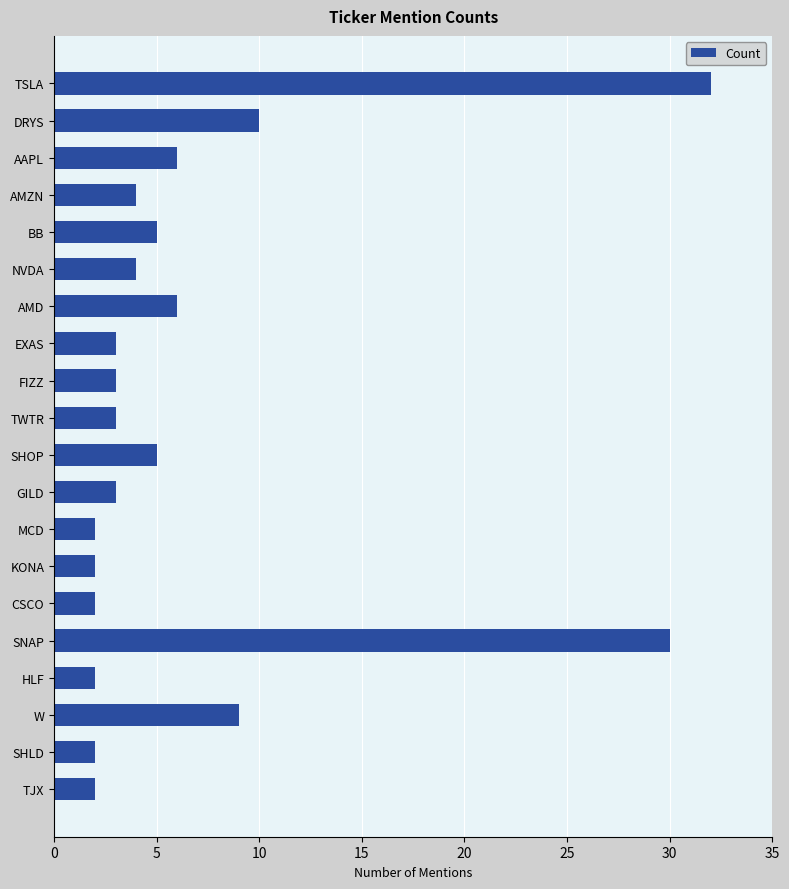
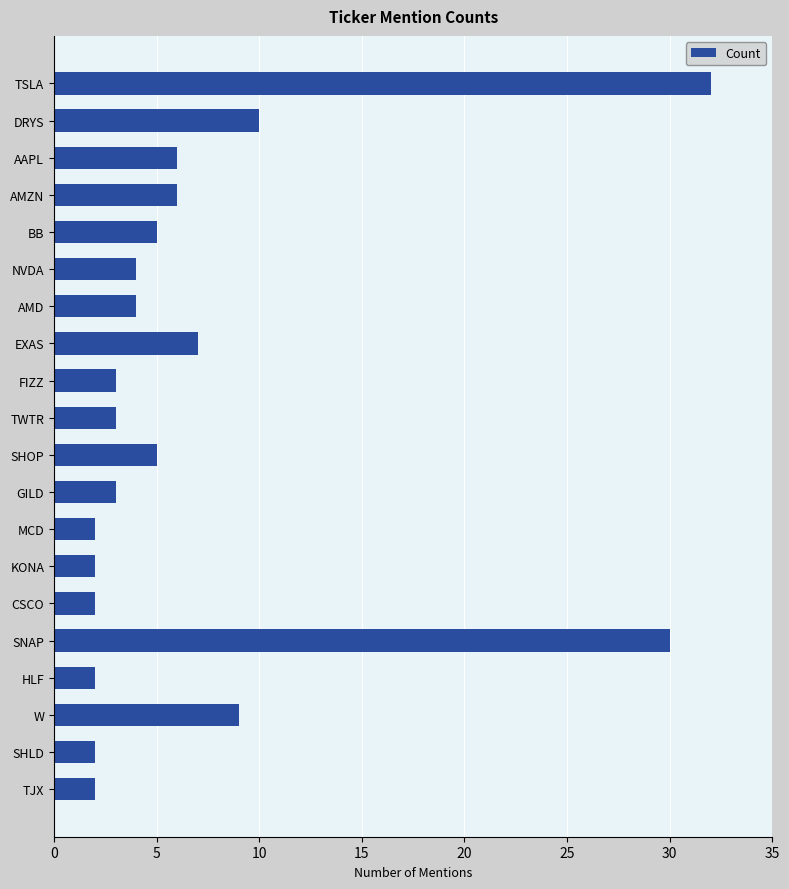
AMZN: 4 -> 6
AMD: 6 -> 4
EXAS: 3 -> 7
